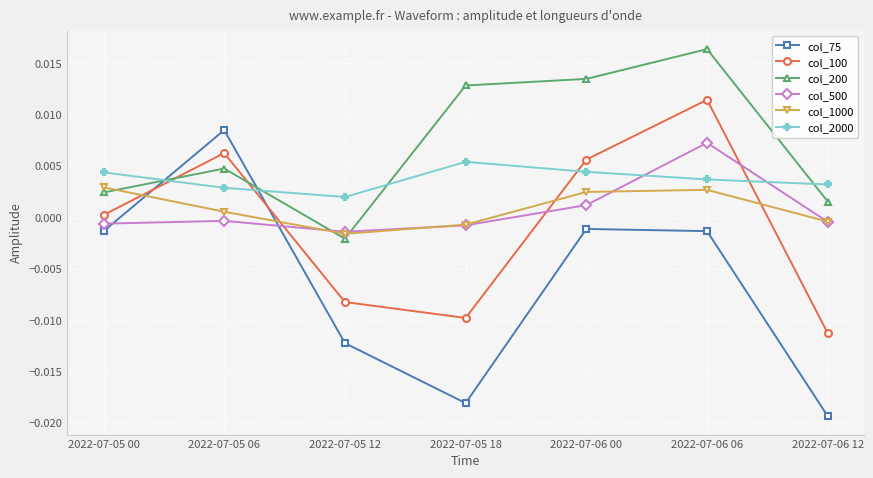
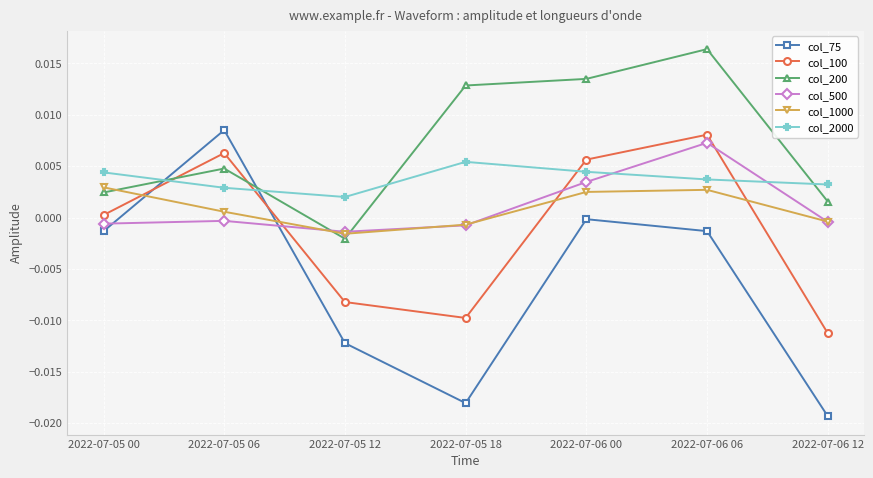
col_75, 2022-07-06 00: -0.0011 -> -0.0002
col_500, 2022-07-06 00: 0.0012 -> 0.0035
col_100, 2022-07-06 06: 0.0115 -> 0.0081
